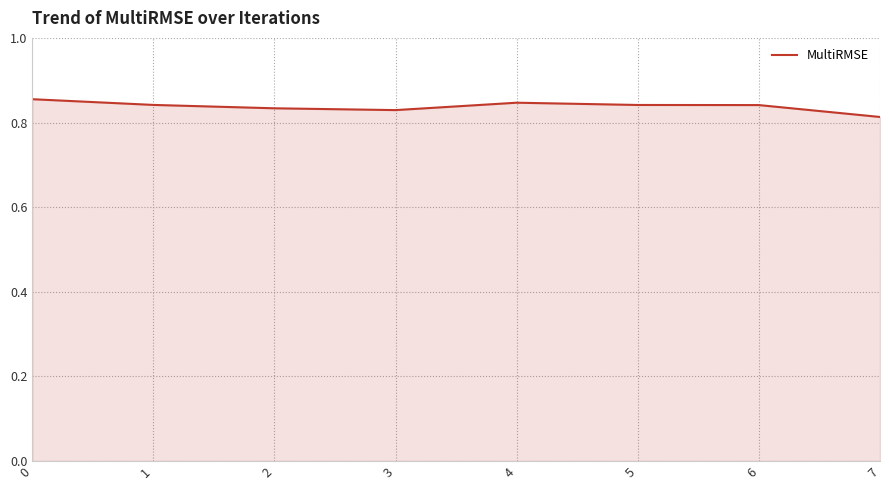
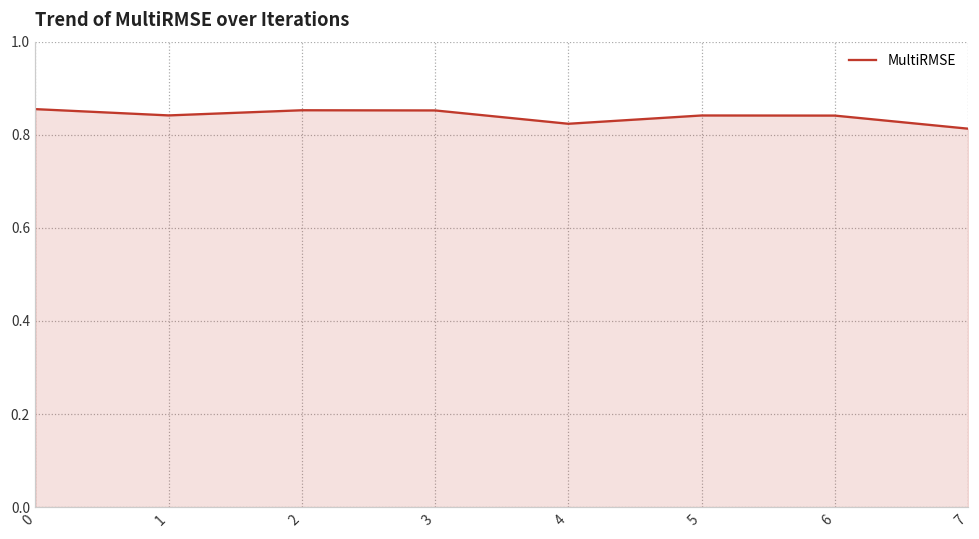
2: 0.83 -> 0.85
3: 0.83 -> 0.85
4: 0.85 -> 0.82
